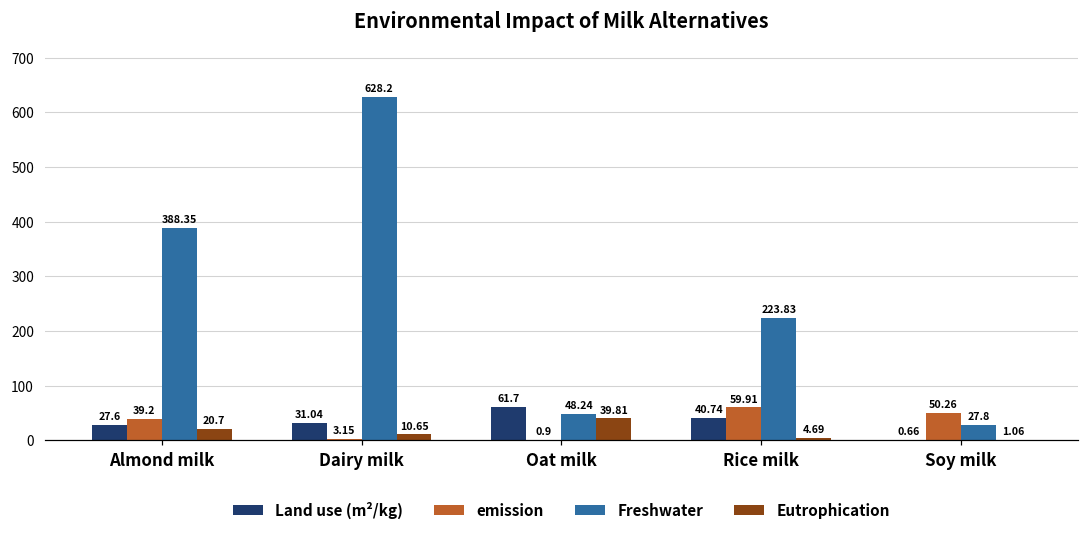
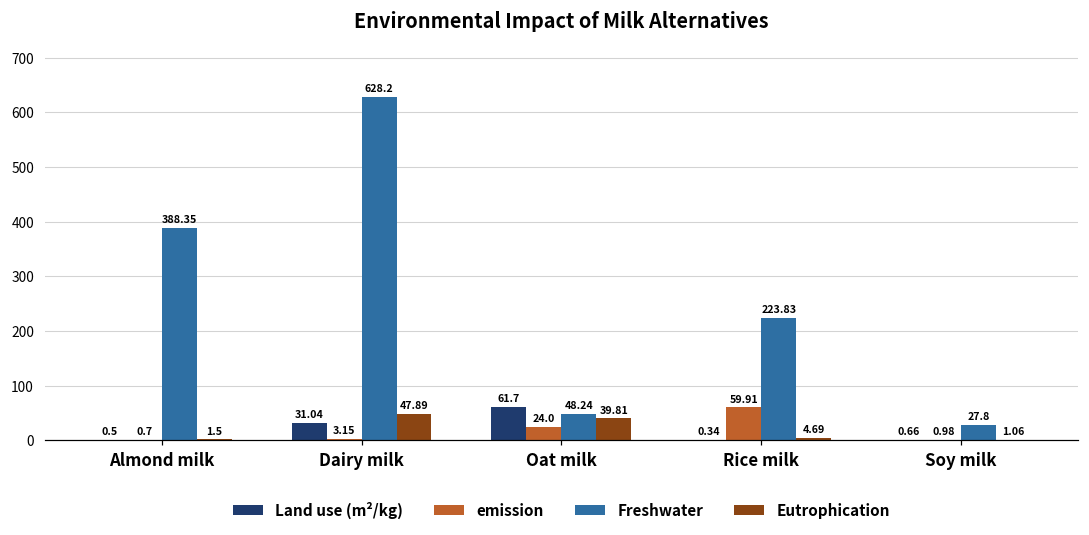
Land use (m²/kg), Almond milk: 27.6 -> 0.5
emission, Almond milk: 39.2 -> 0.7
Eutrophication, Almond milk: 20.7 -> 1.5
Eutrophication, Dairy milk: 10.65 -> 47.89
emission, Oat milk: 0.9 -> 24.0
Land use (m²/kg), Rice milk: 40.74 -> 0.34
emission, Soy milk: 50.26 -> 0.98
